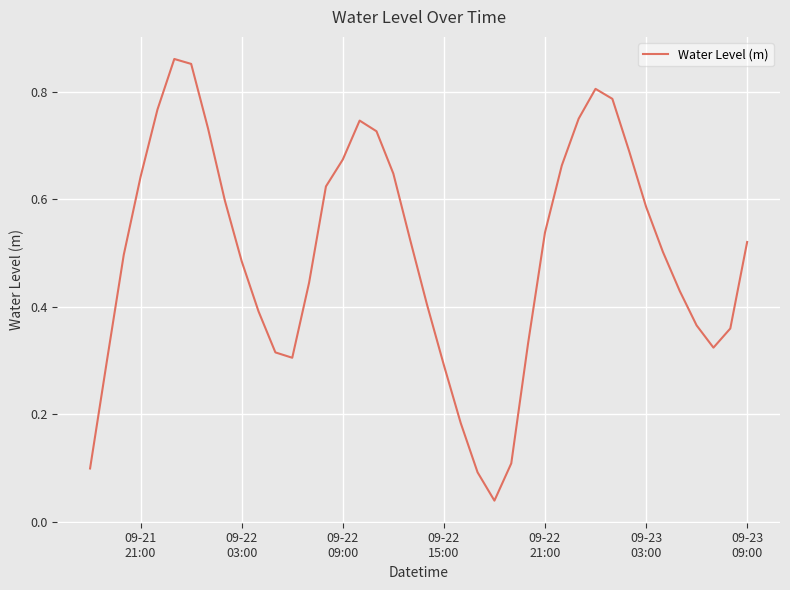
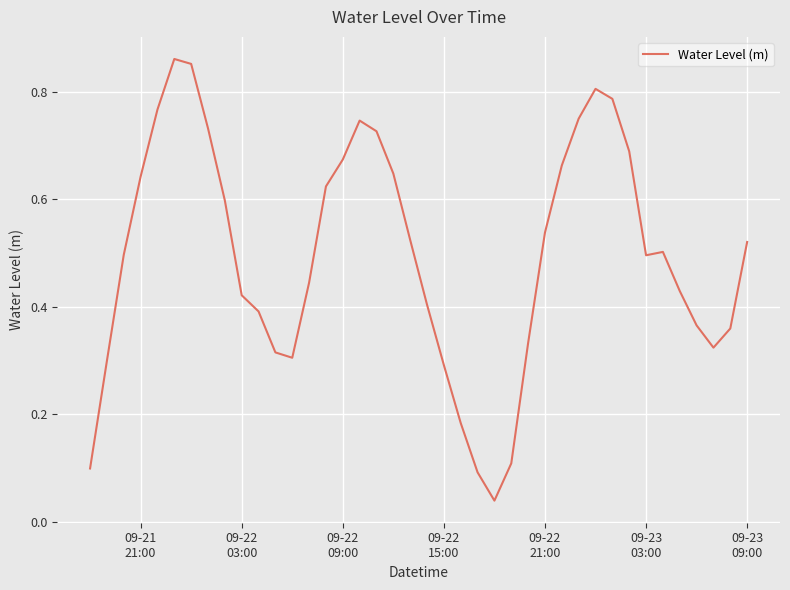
09-22 03:00: 0.48 -> 0.42
09-23 03:00: 0.59 -> 0.50
